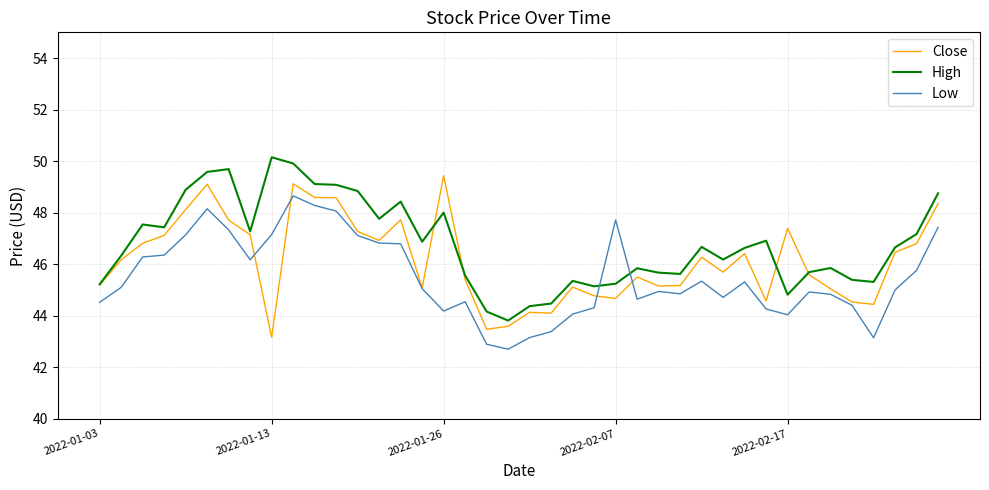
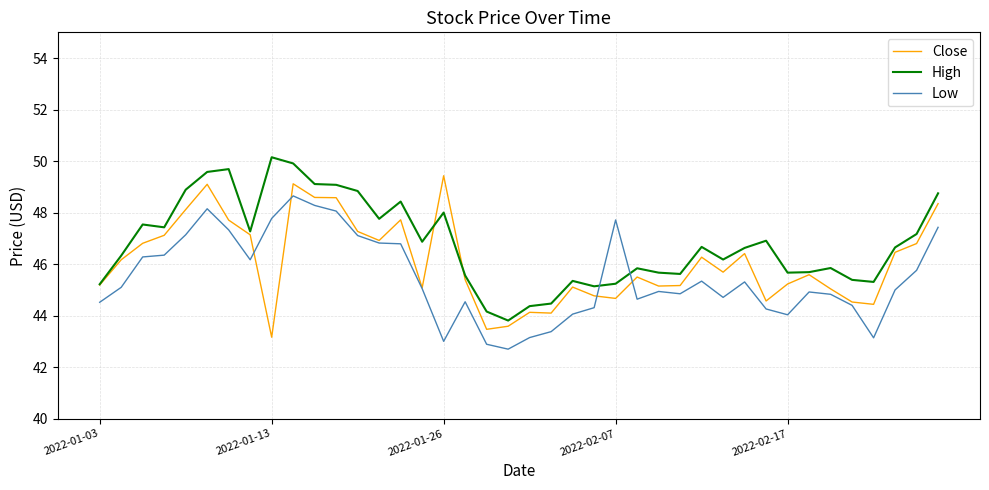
Low, 2022-01-13: 47.2 -> 47.8
Low, 2022-01-26: 44.2 -> 43.0
Close, 2022-02-17: 47.4 -> 45.2
High, 2022-02-17: 44.8 -> 45.7
